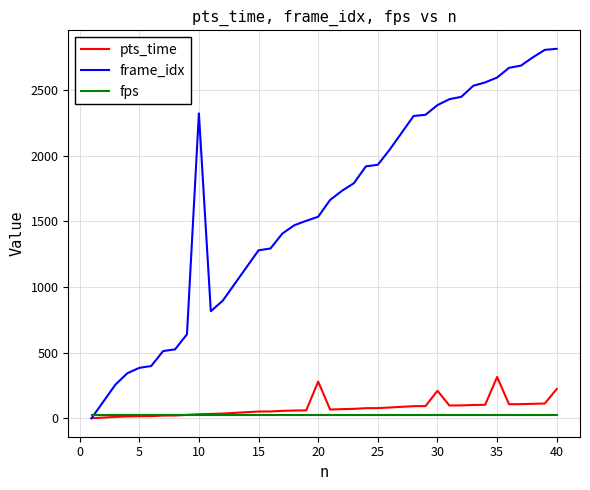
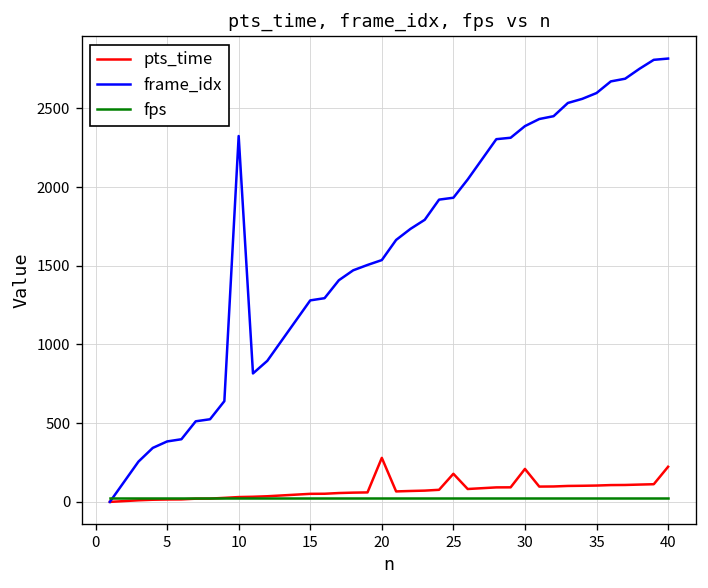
pts_time, 25: 80 -> 180
pts_time, 35: 310 -> 100
